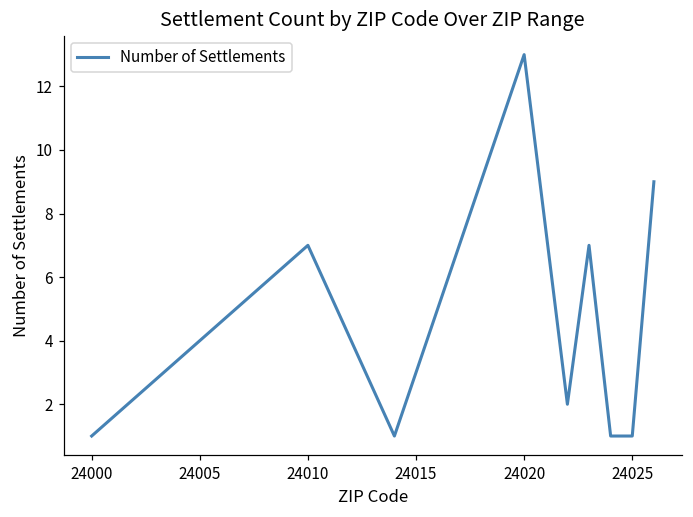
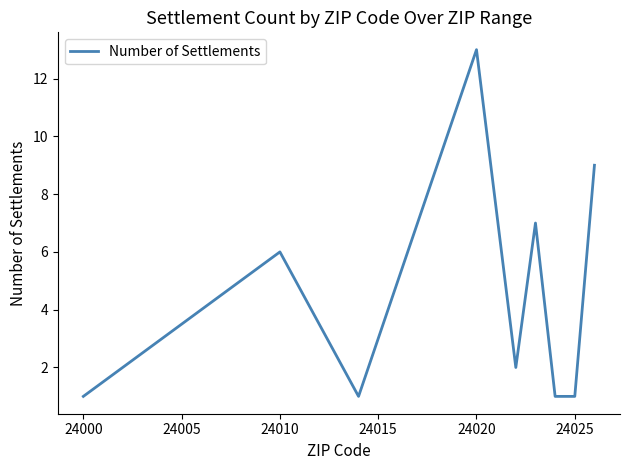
24010: 7 -> 6
